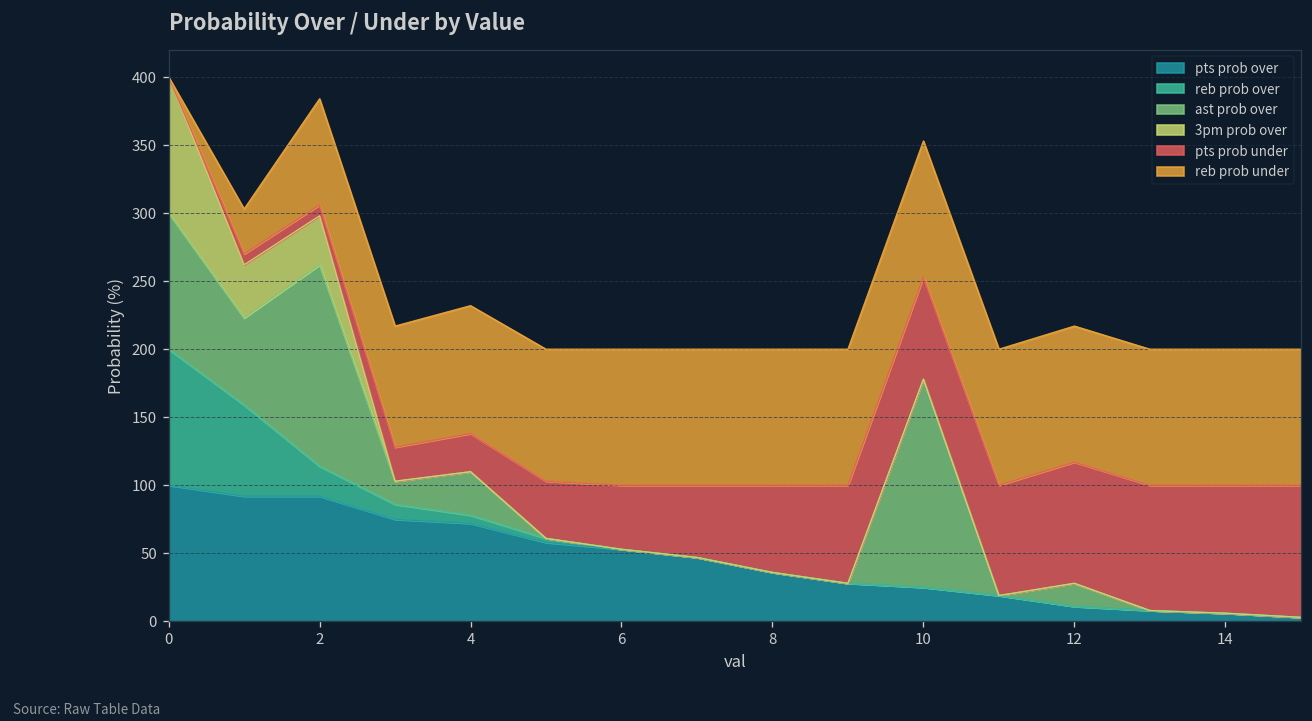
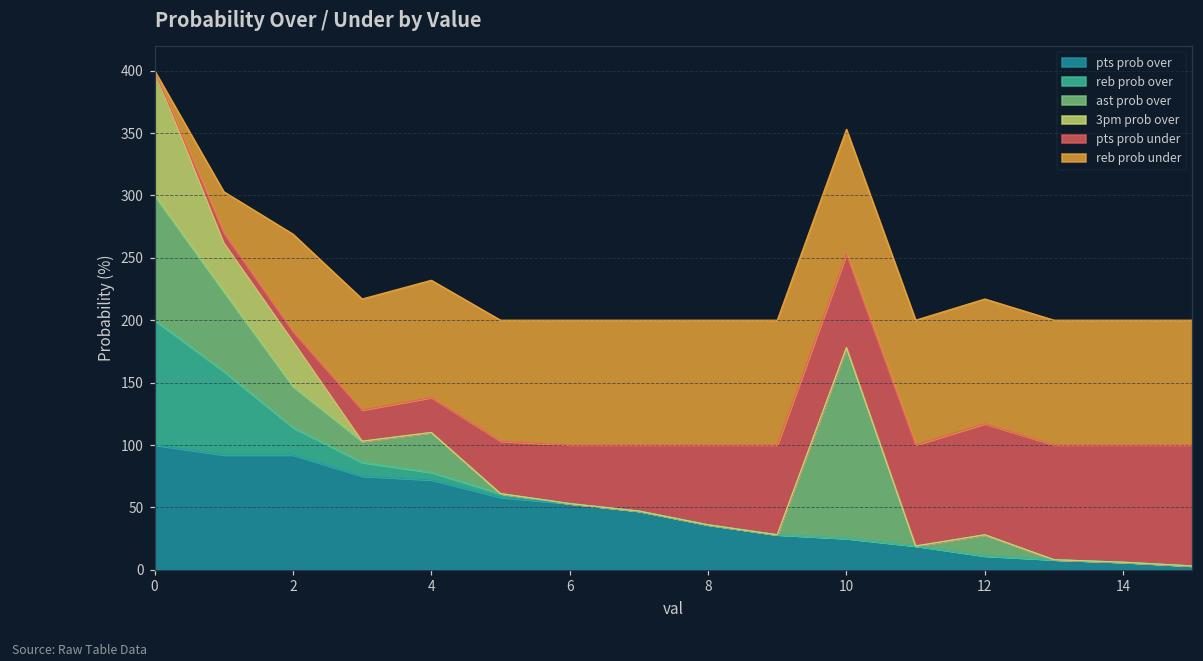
ast prob over, 2: 148 -> 33
